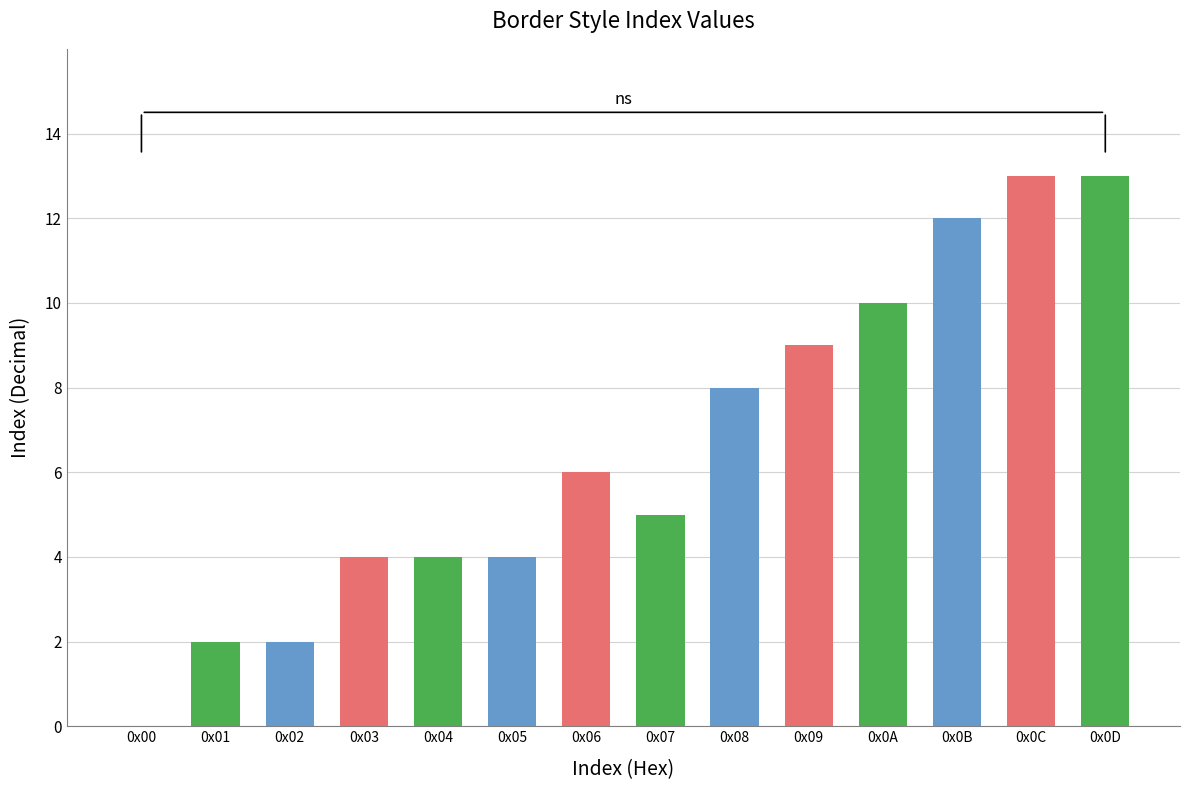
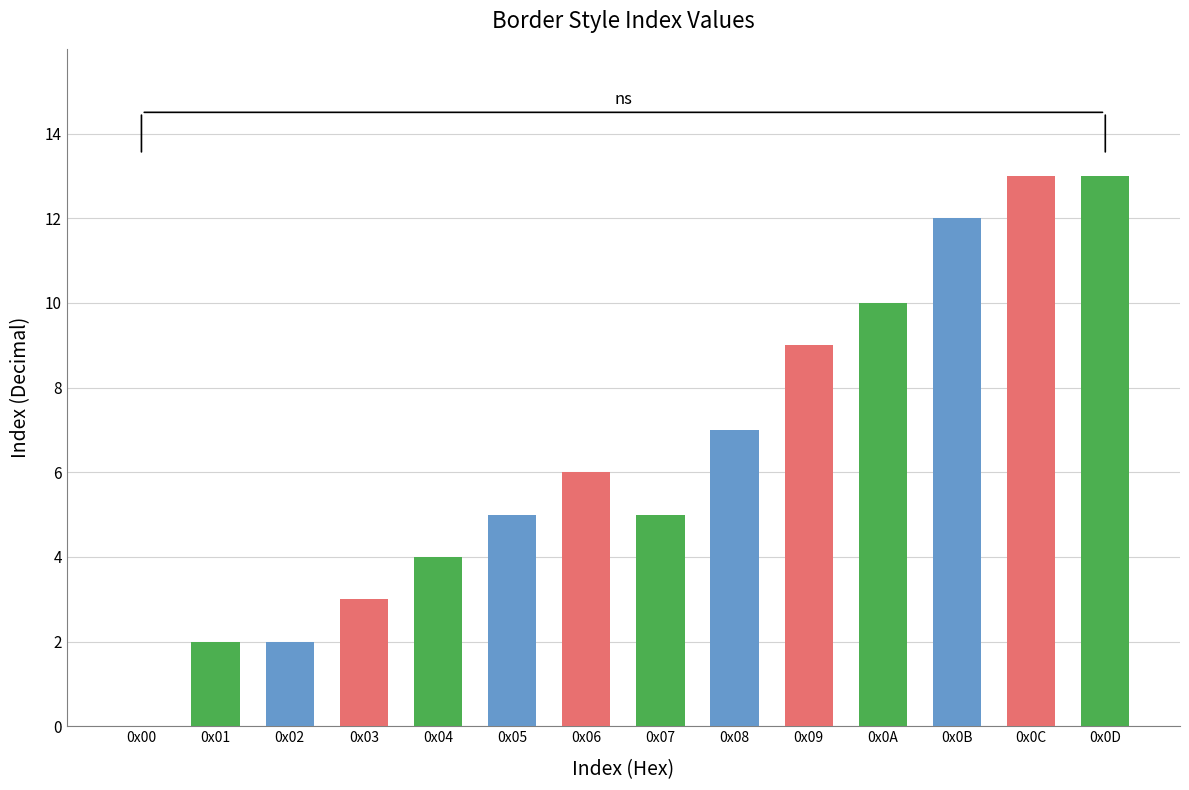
0x03: 4 -> 3
0x05: 4 -> 5
0x08: 8 -> 7
